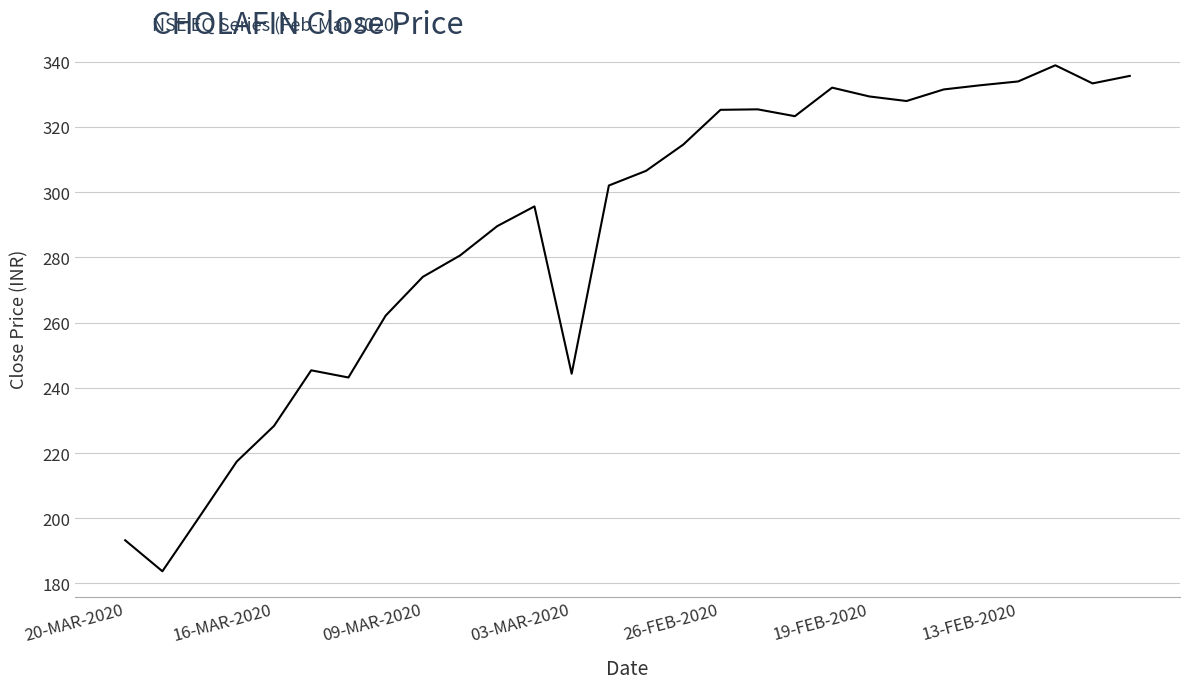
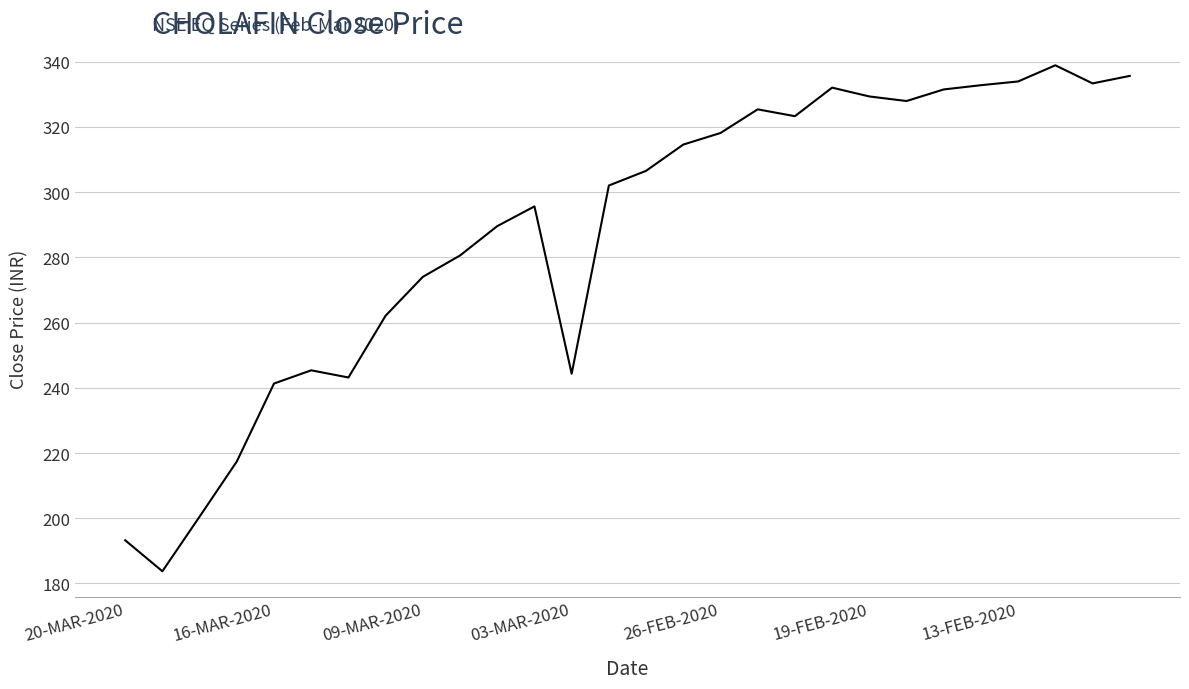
16-MAR-2020: 228 -> 241
26-FEB-2020: 325 -> 318
